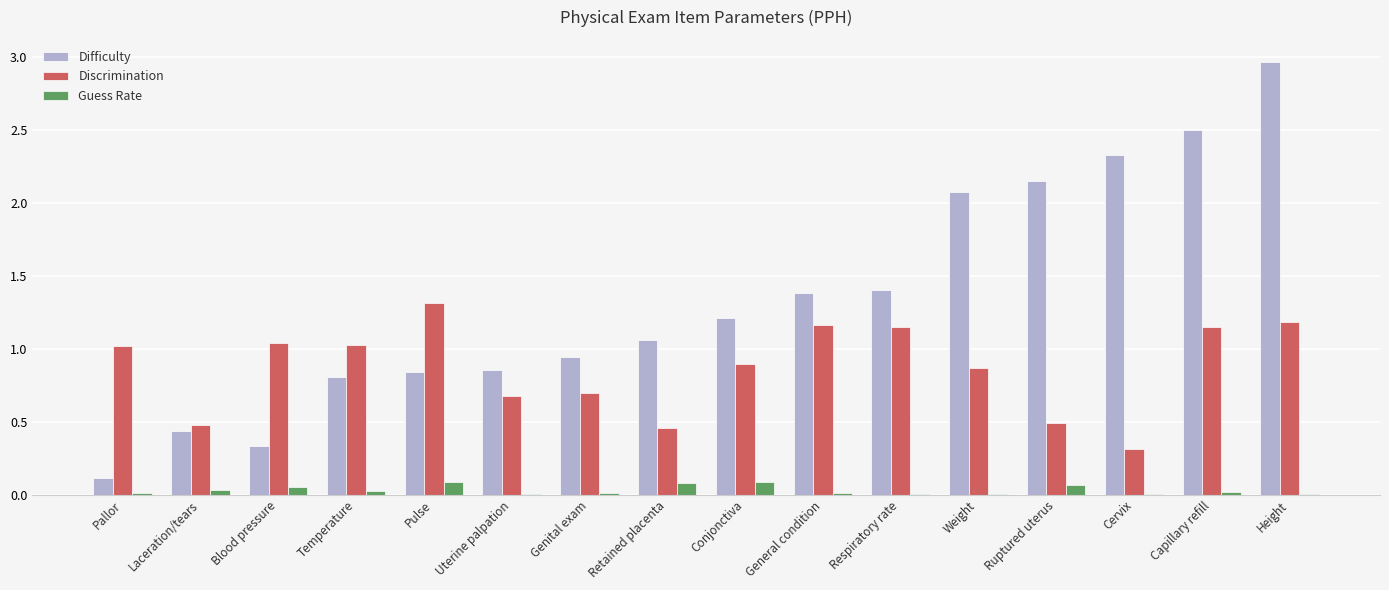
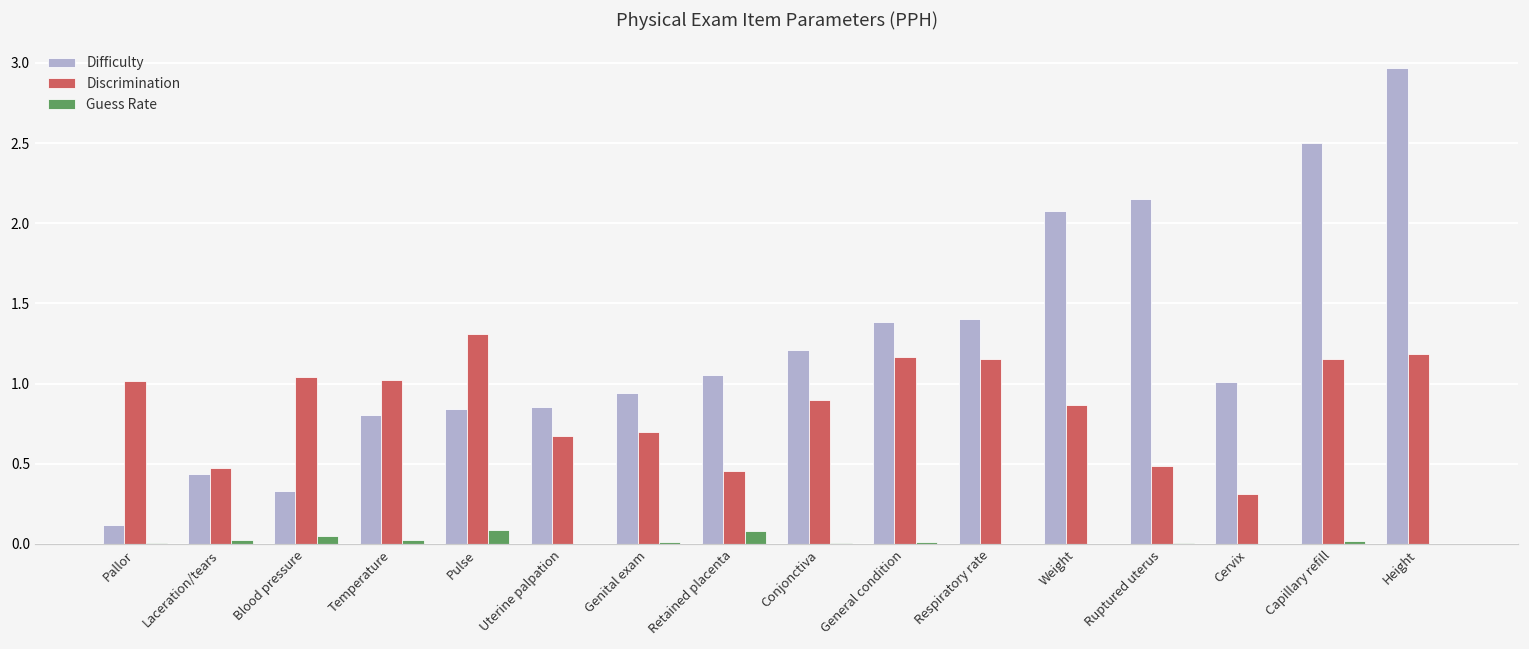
Guess Rate, Conjonctiva: 0.09 -> 0.00
Guess Rate, Ruptured uterus: 0.06 -> 0.01
Difficulty, Cervix: 2.33 -> 1.01
